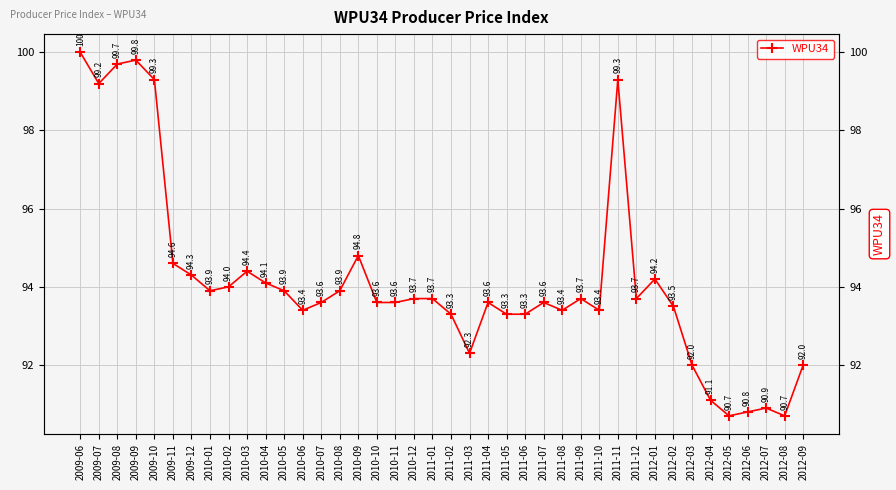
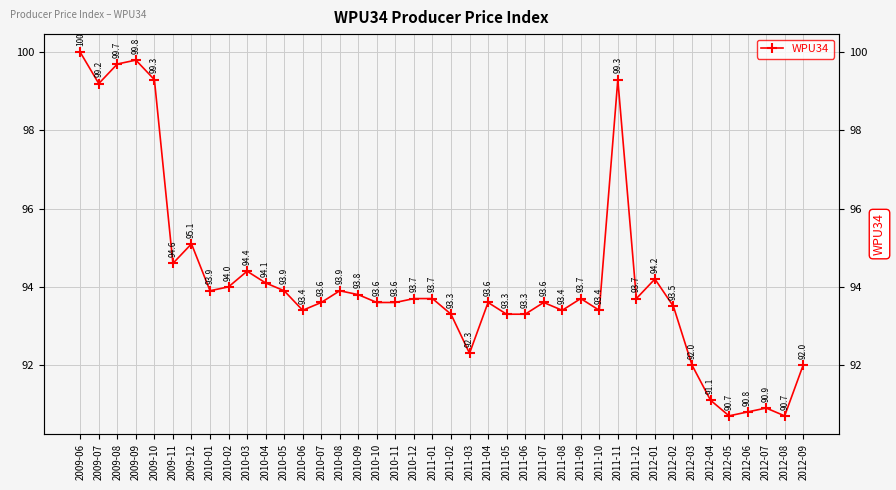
2009-12: 94.3 -> 95.1
2010-09: 94.8 -> 93.8
